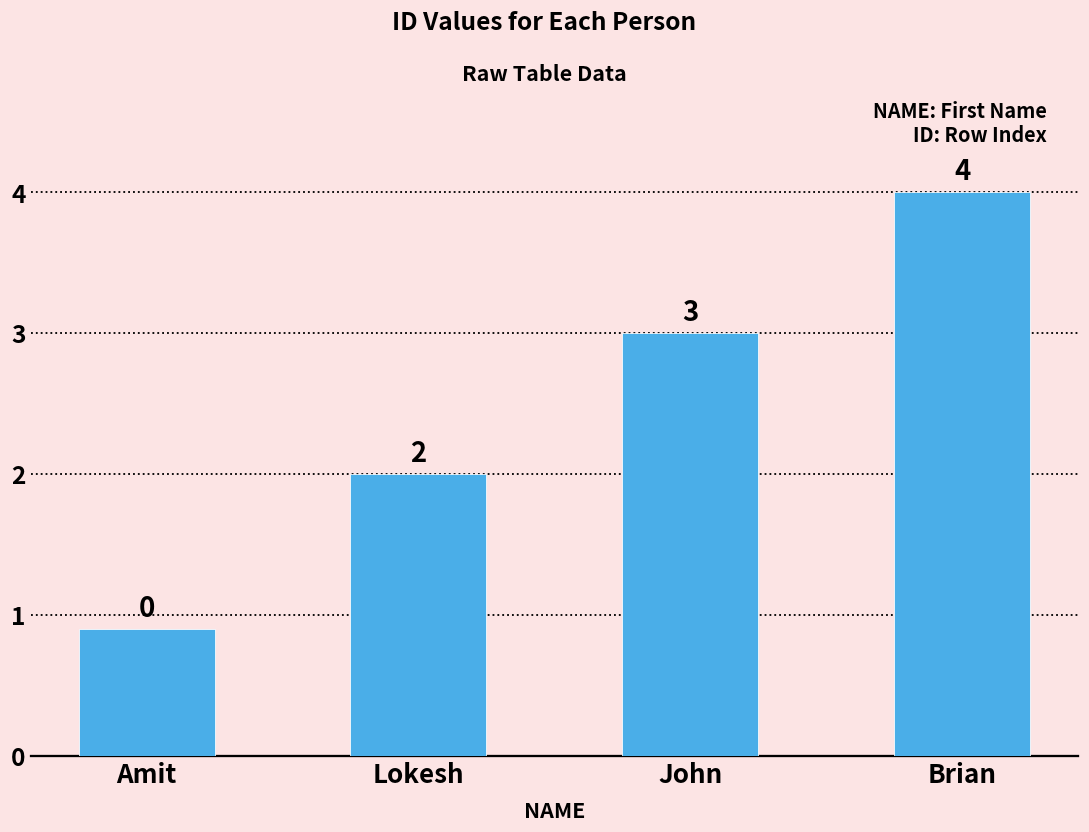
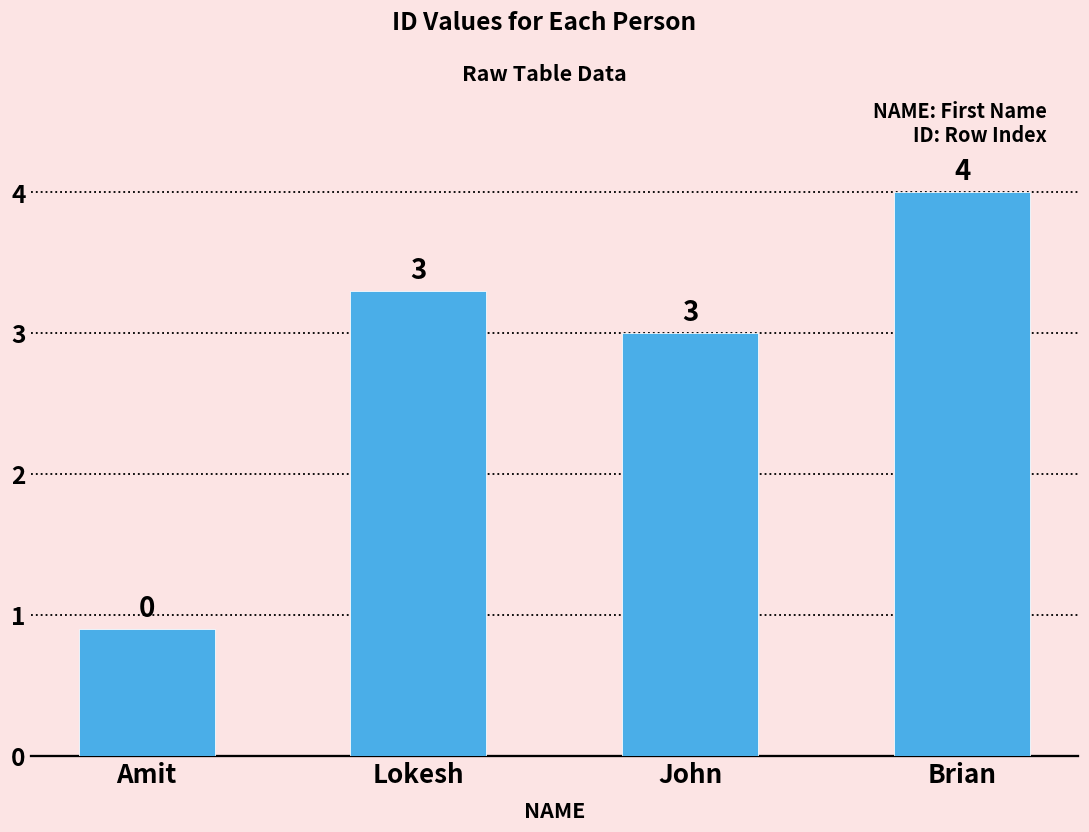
Lokesh: 2 -> 3
